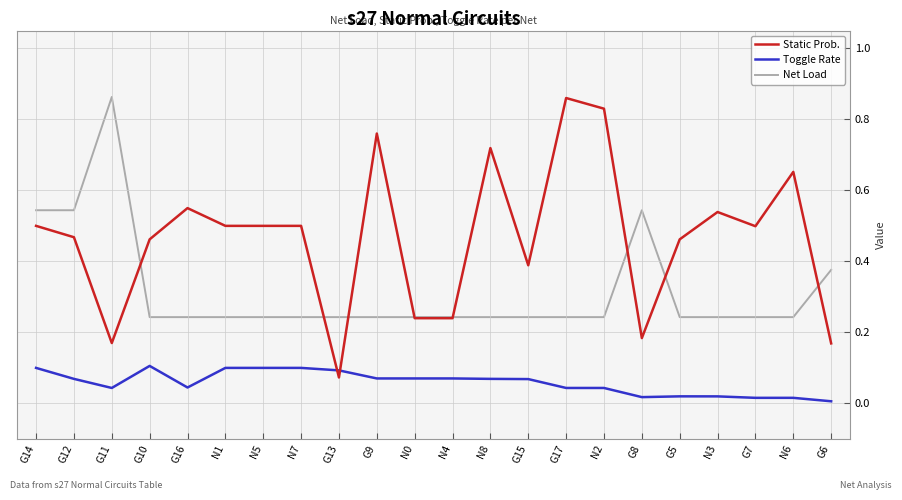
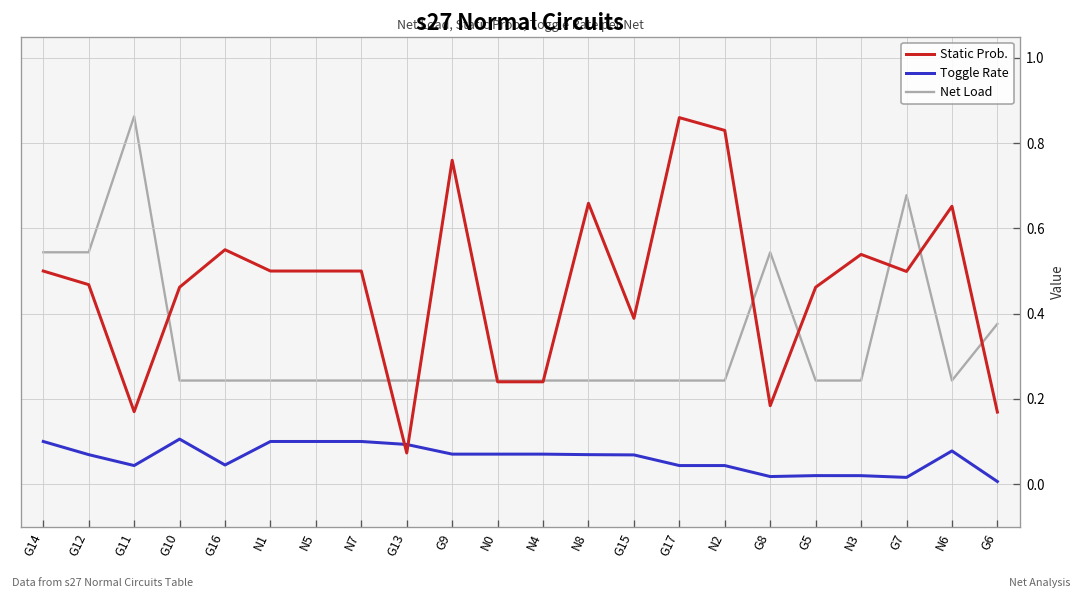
Static Prob., N8: 0.72 -> 0.66
Net Load, G7: 0.24 -> 0.68
Toggle Rate, N6: 0.02 -> 0.08
